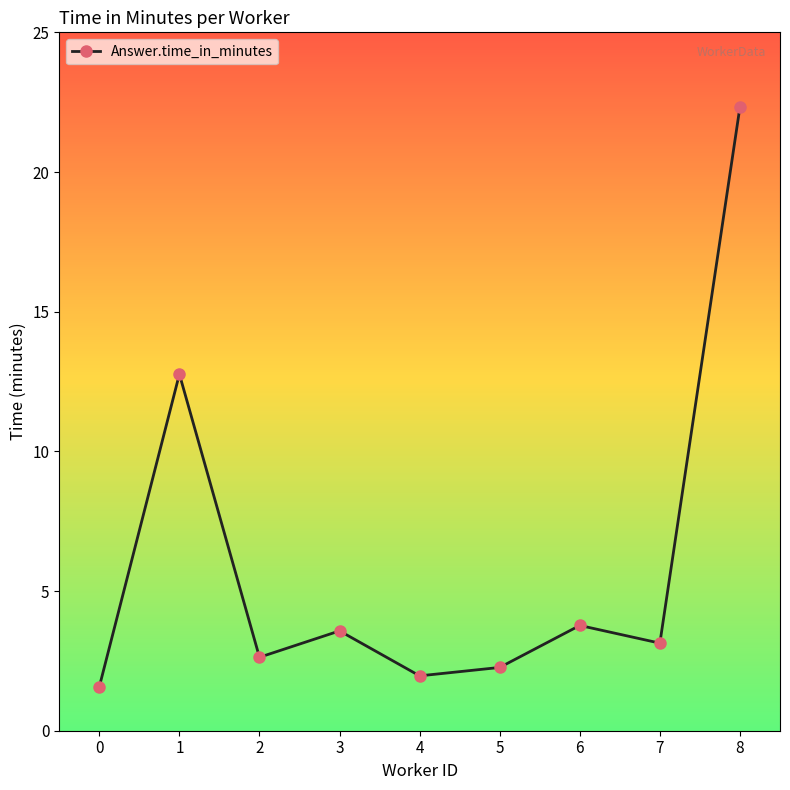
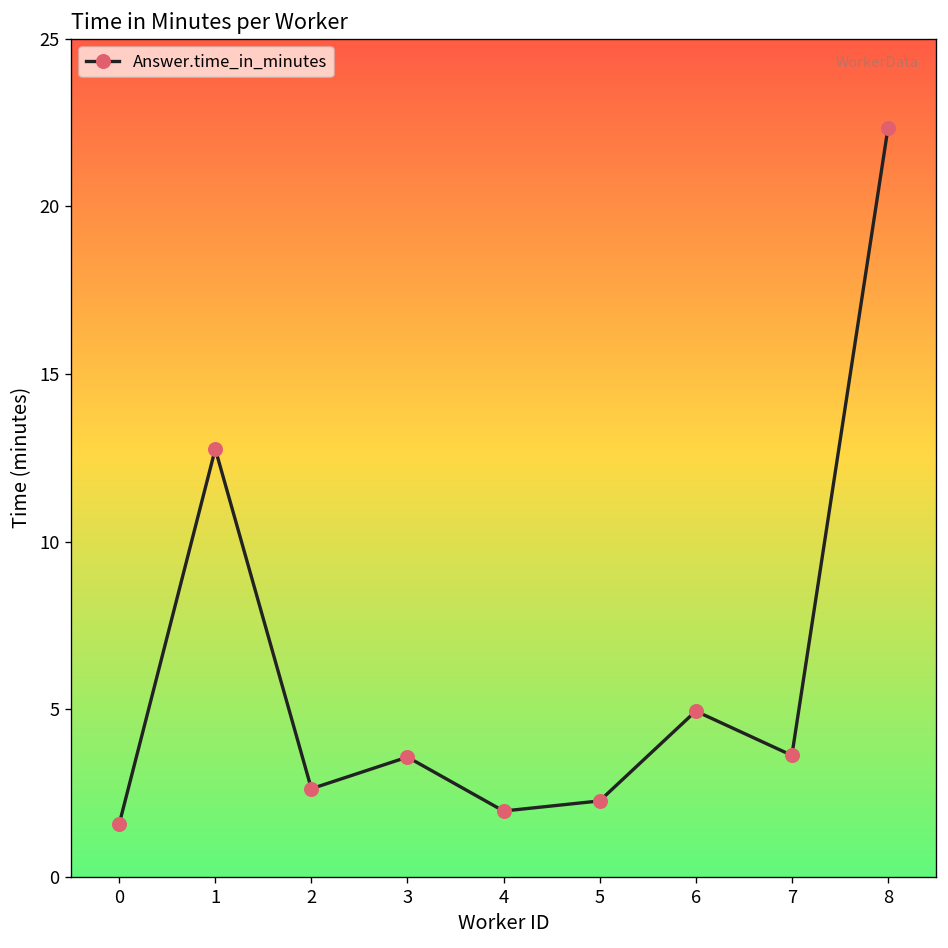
6: 3.8 -> 4.9
7: 3.1 -> 3.6
